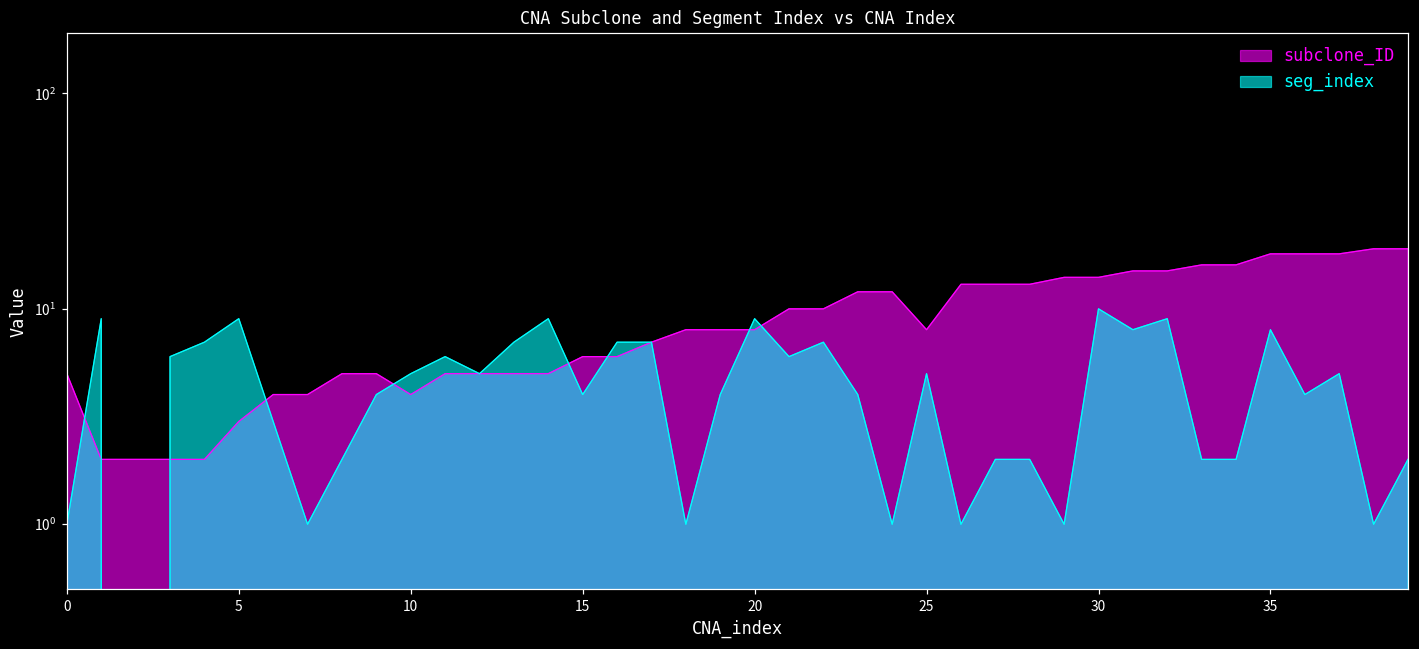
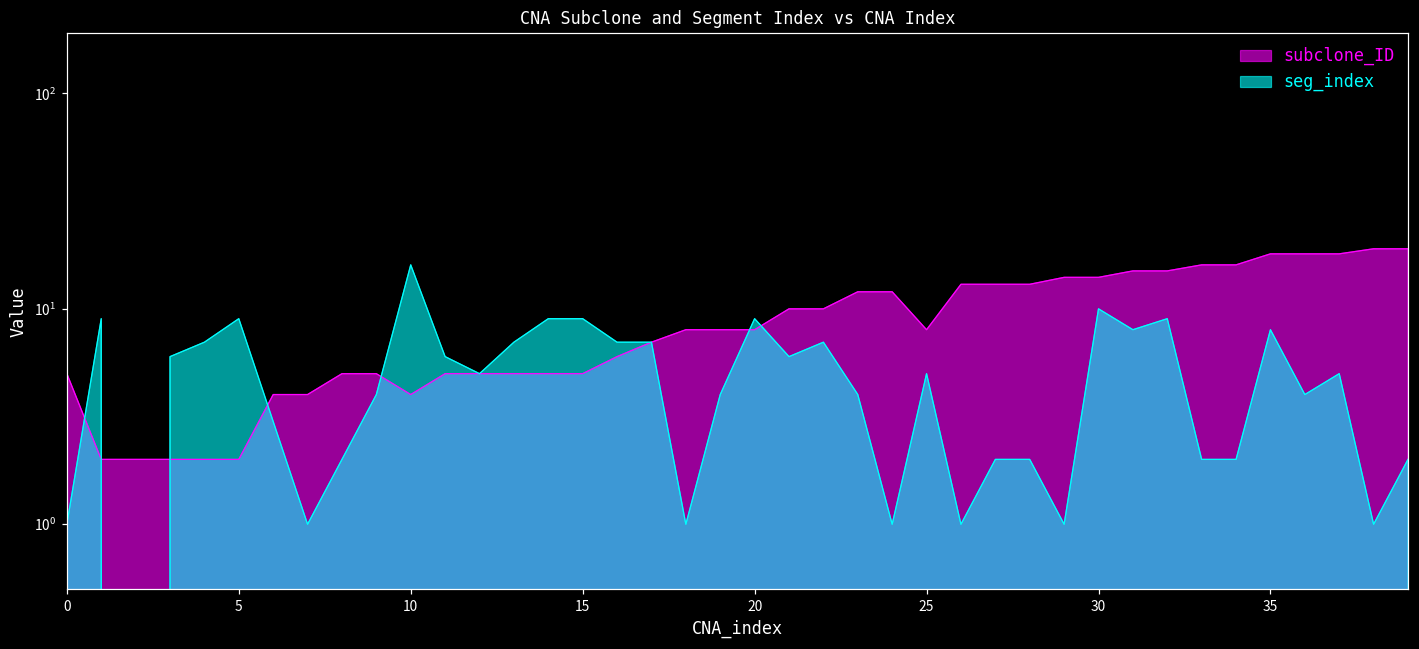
subclone_ID, 5: 3 -> 2
seg_index, 10: 5 -> 16
subclone_ID, 15: 6 -> 5
seg_index, 15: 4 -> 9
